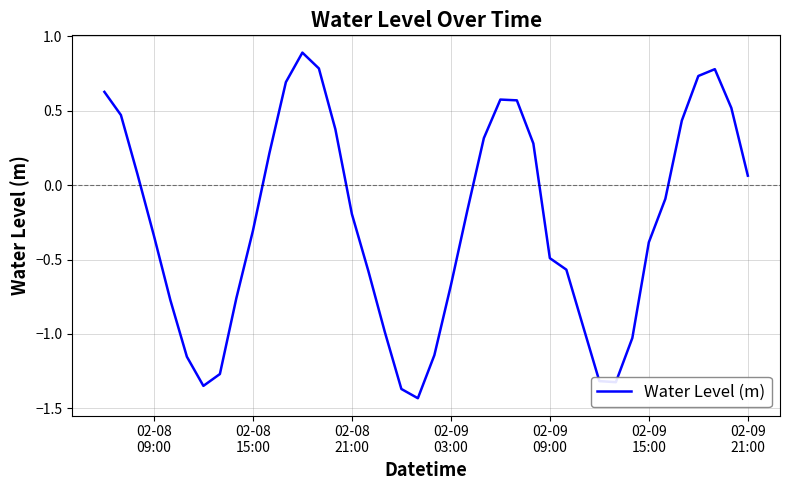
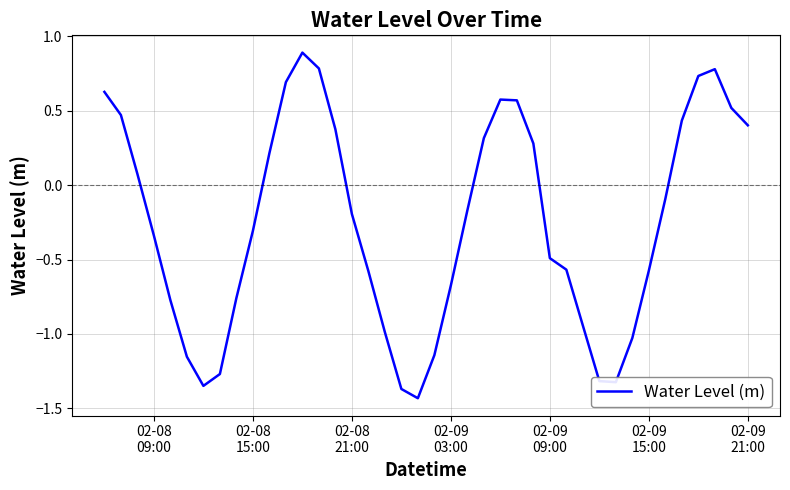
02-09 15:00: -0.38 -> -0.57
02-09 21:00: 0.06 -> 0.40
